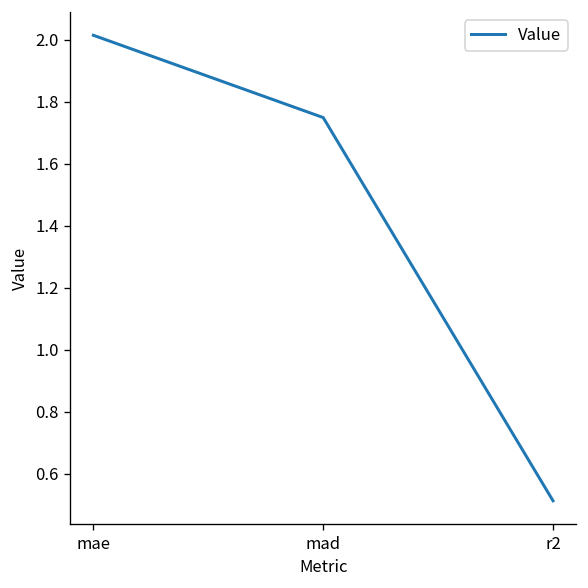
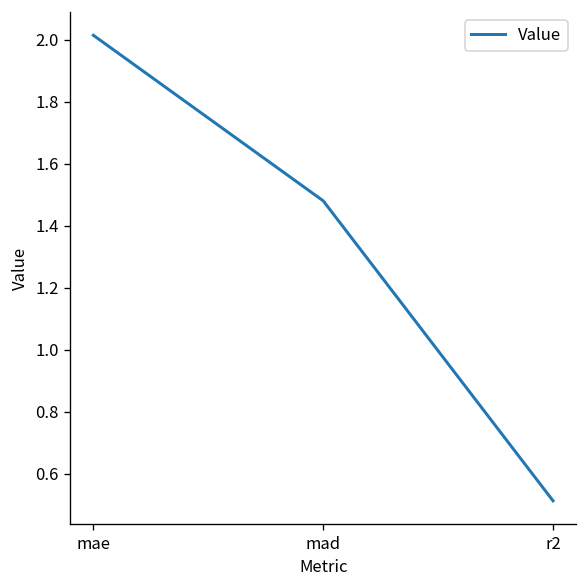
mad: 1.75 -> 1.48
